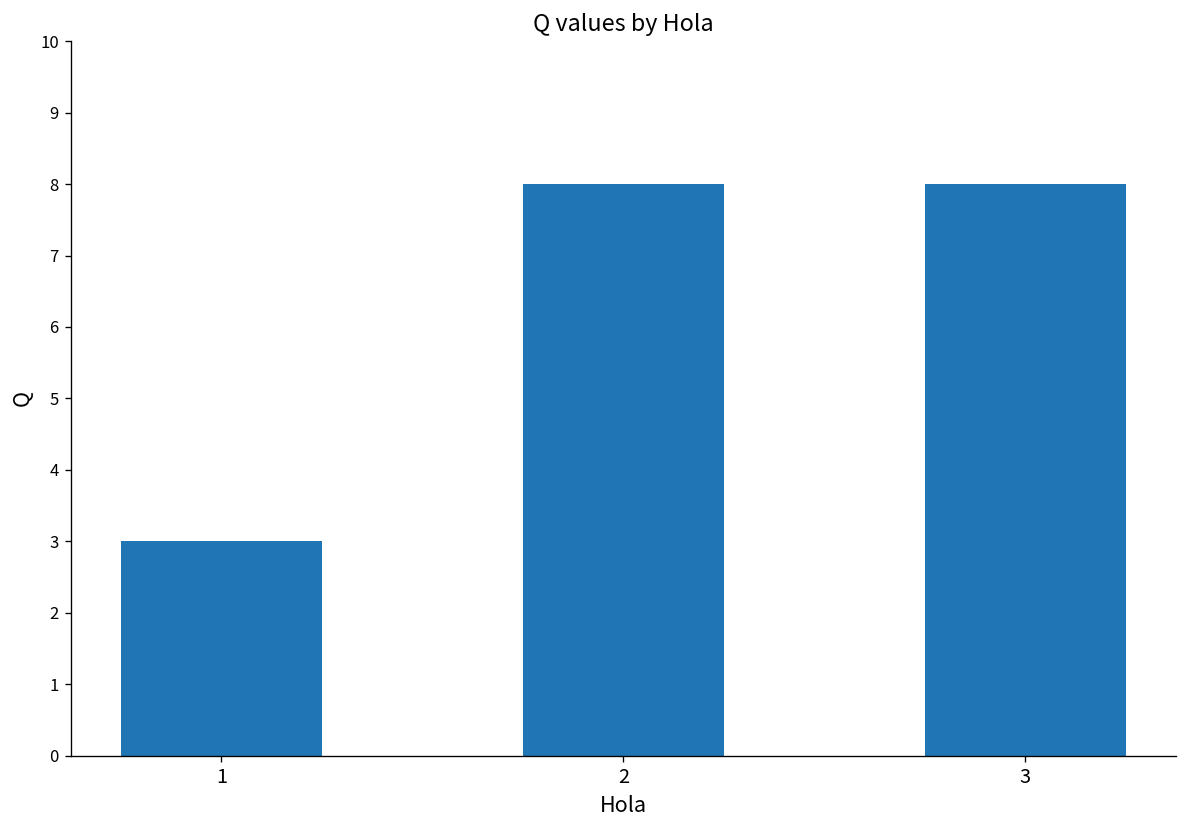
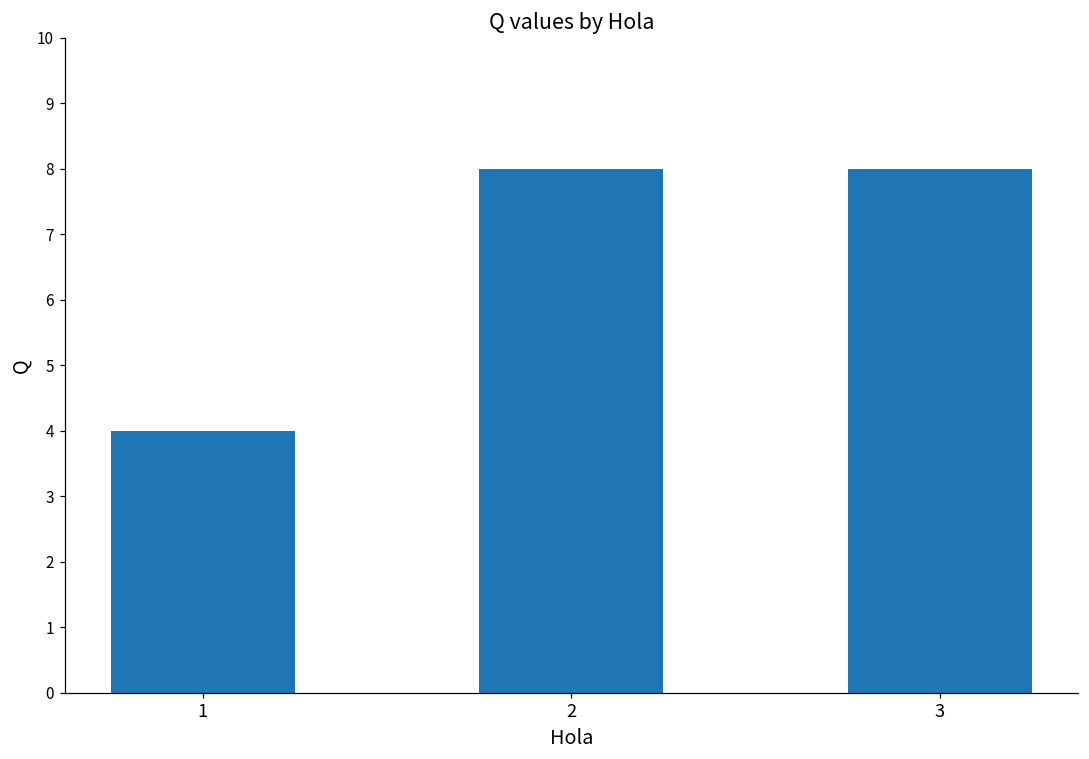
1: 3 -> 4
